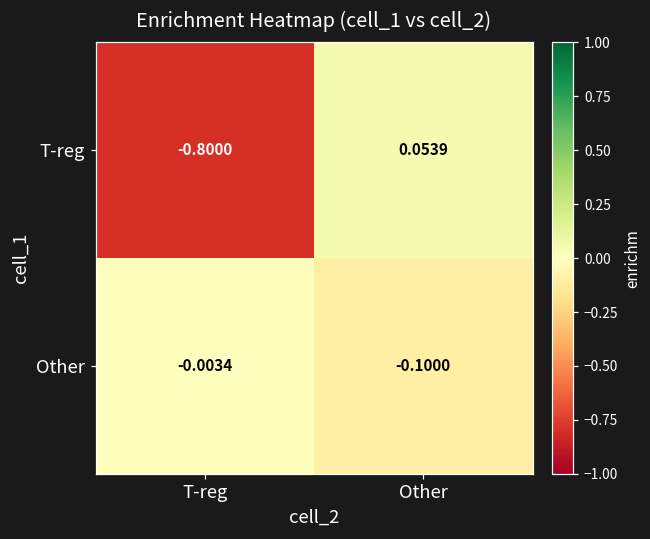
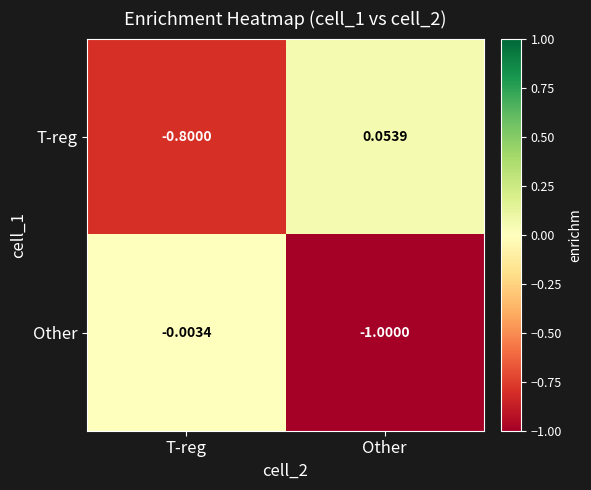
Other, Other: -0.1000 -> -1.0000
